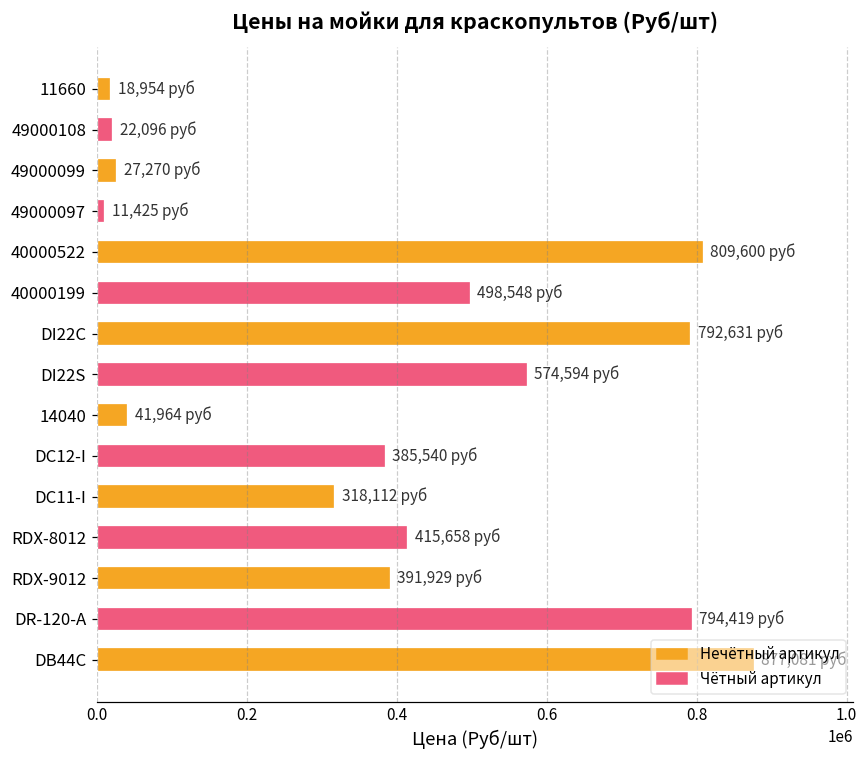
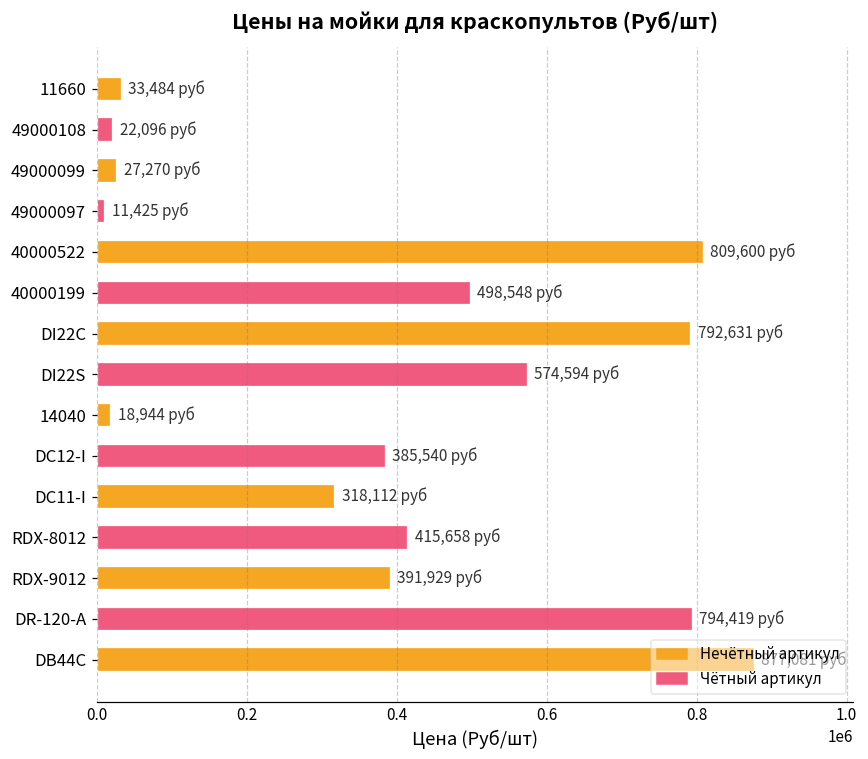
11660: 18,954 -> 33,484
14040: 41,964 -> 18,944
